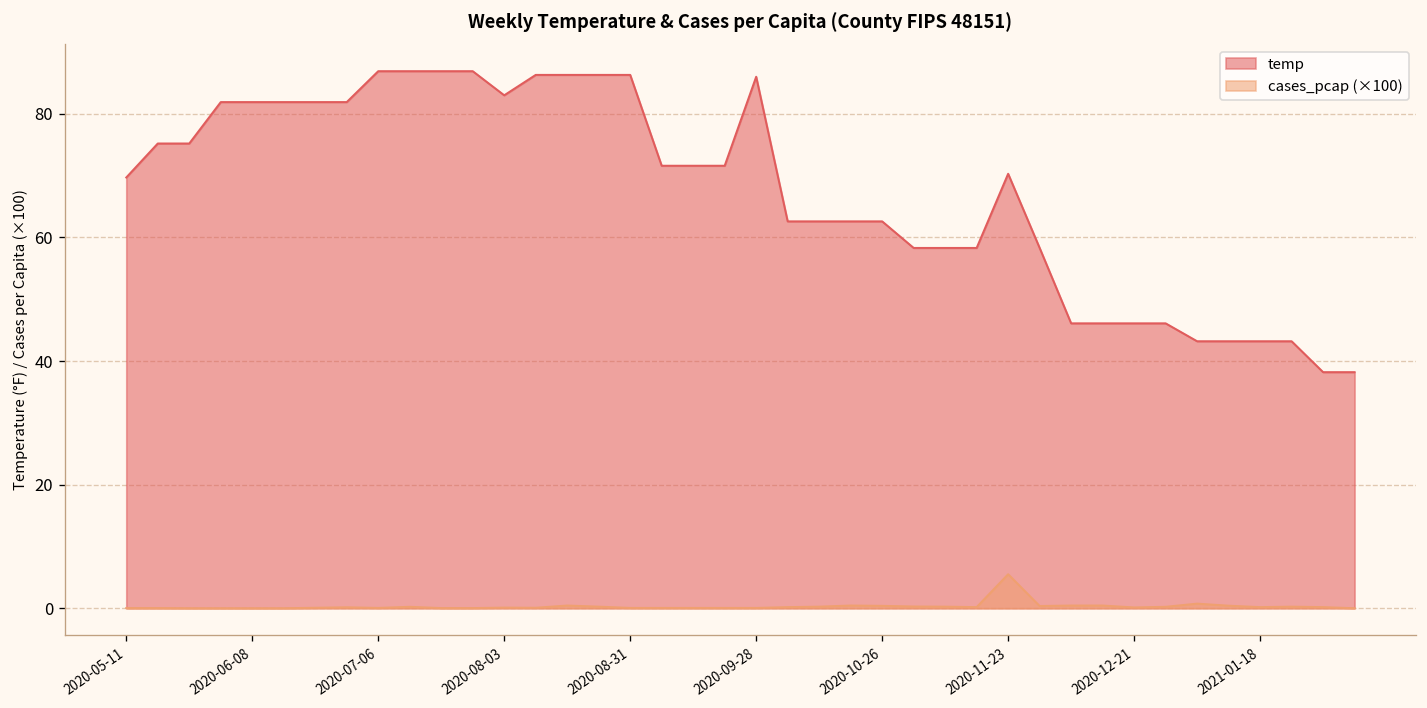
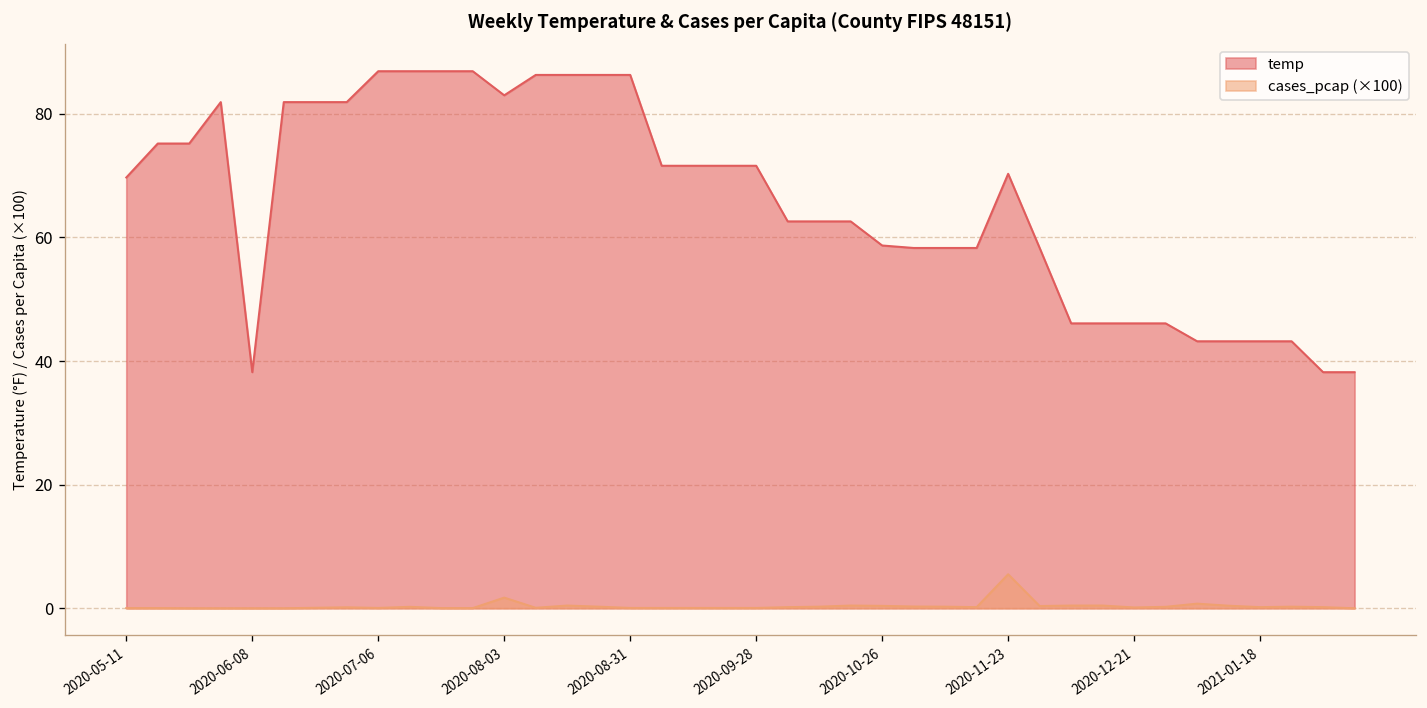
temp, 2020-06-08: 82 -> 38
cases_pcap (×100), 2020-08-03: 0 -> 2
temp, 2020-09-28: 86 -> 72
temp, 2020-10-26: 63 -> 59
